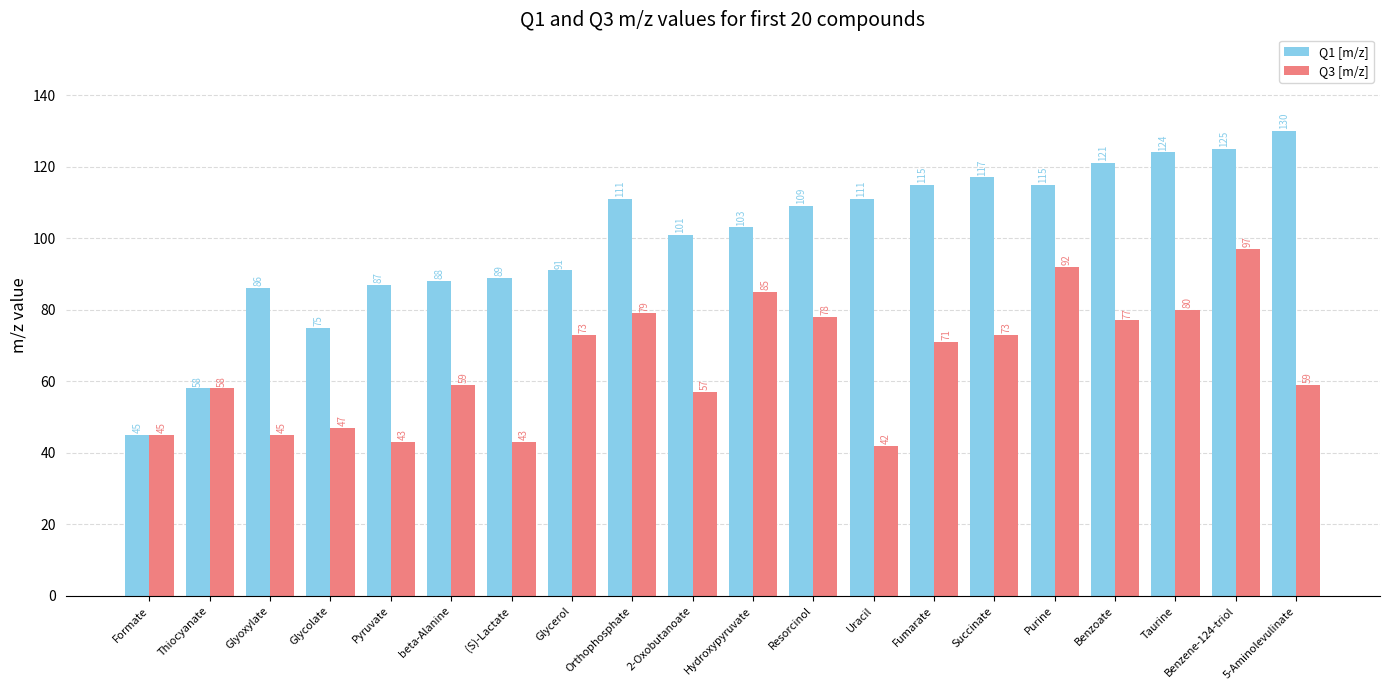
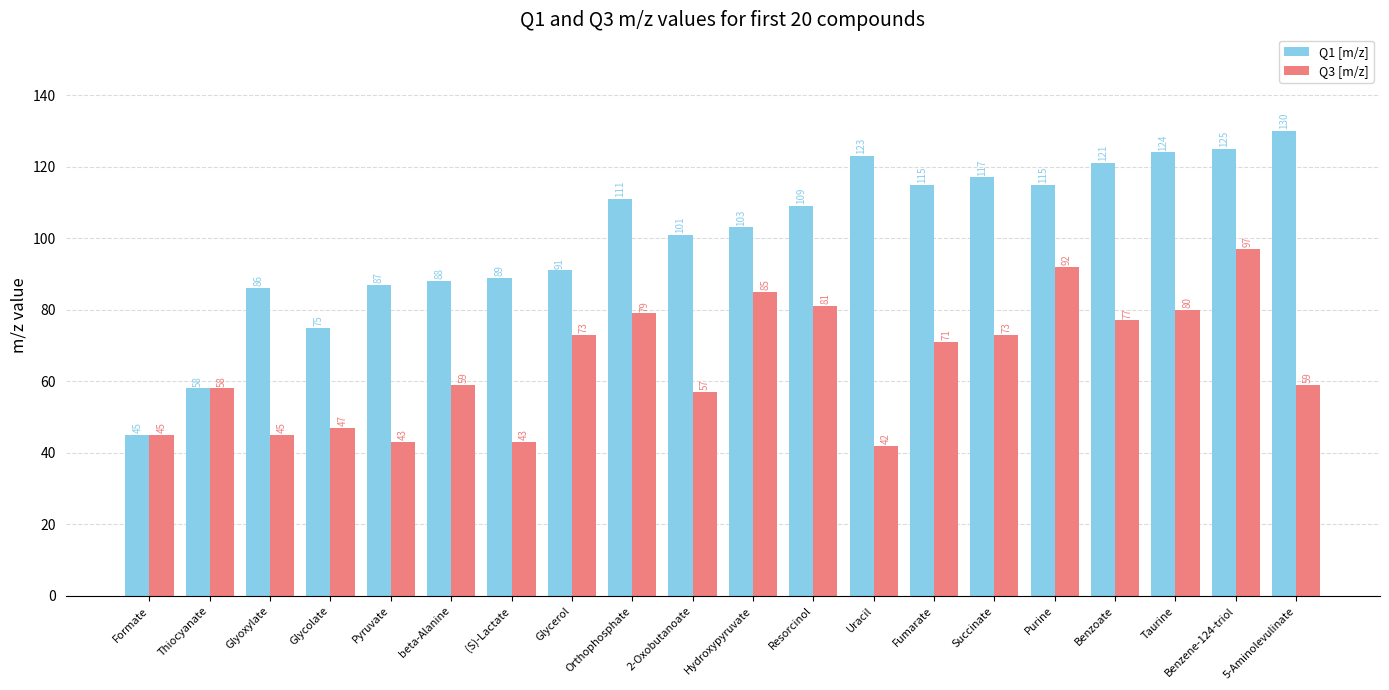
Q3 [m/z], Resorcinol: 78 -> 81
Q1 [m/z], Uracil: 111 -> 123
